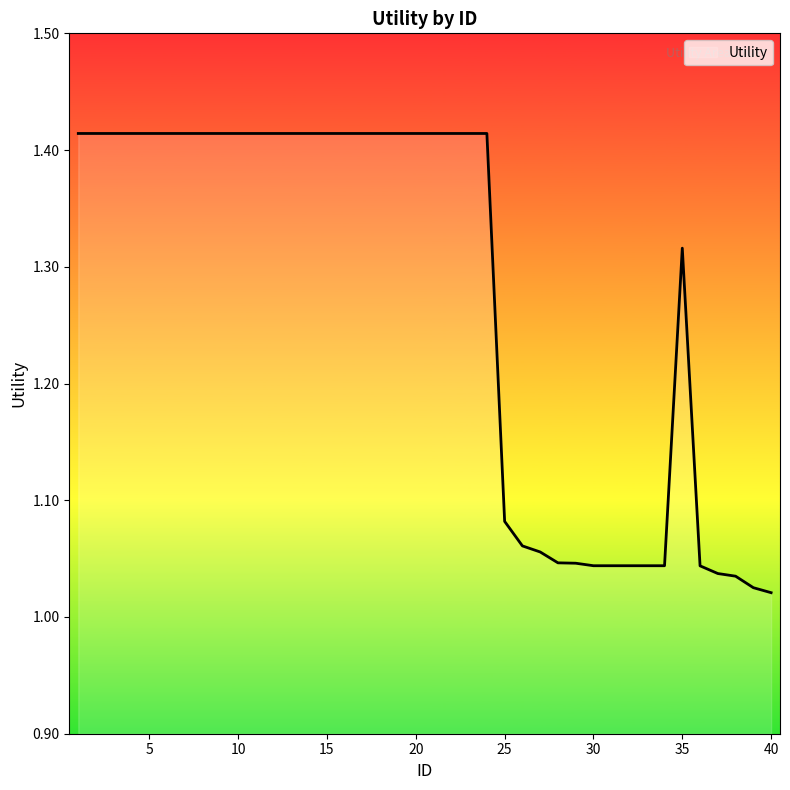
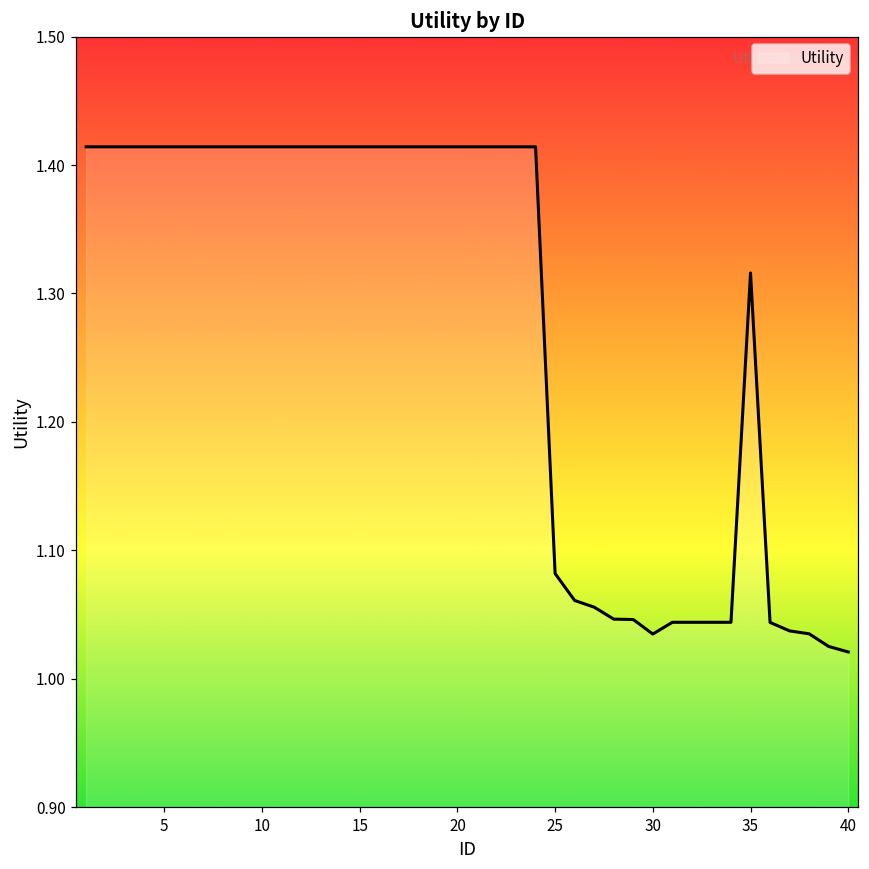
30: 1.044 -> 1.035
